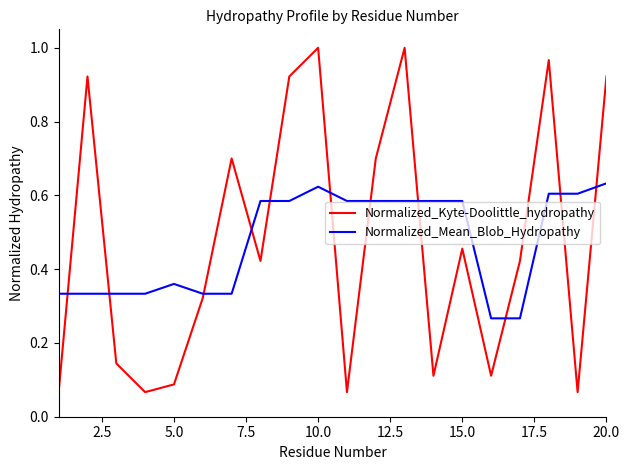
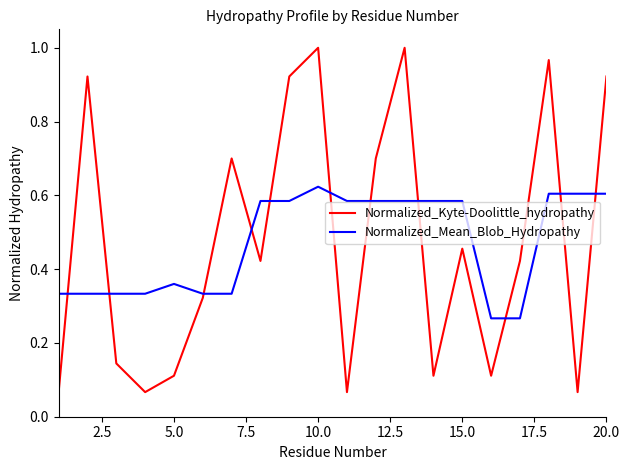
Normalized_Kyte-Doolittle_hydropathy, 5.0: 0.09 -> 0.11
Normalized_Mean_Blob_Hydropathy, 20.0: 0.63 -> 0.60
